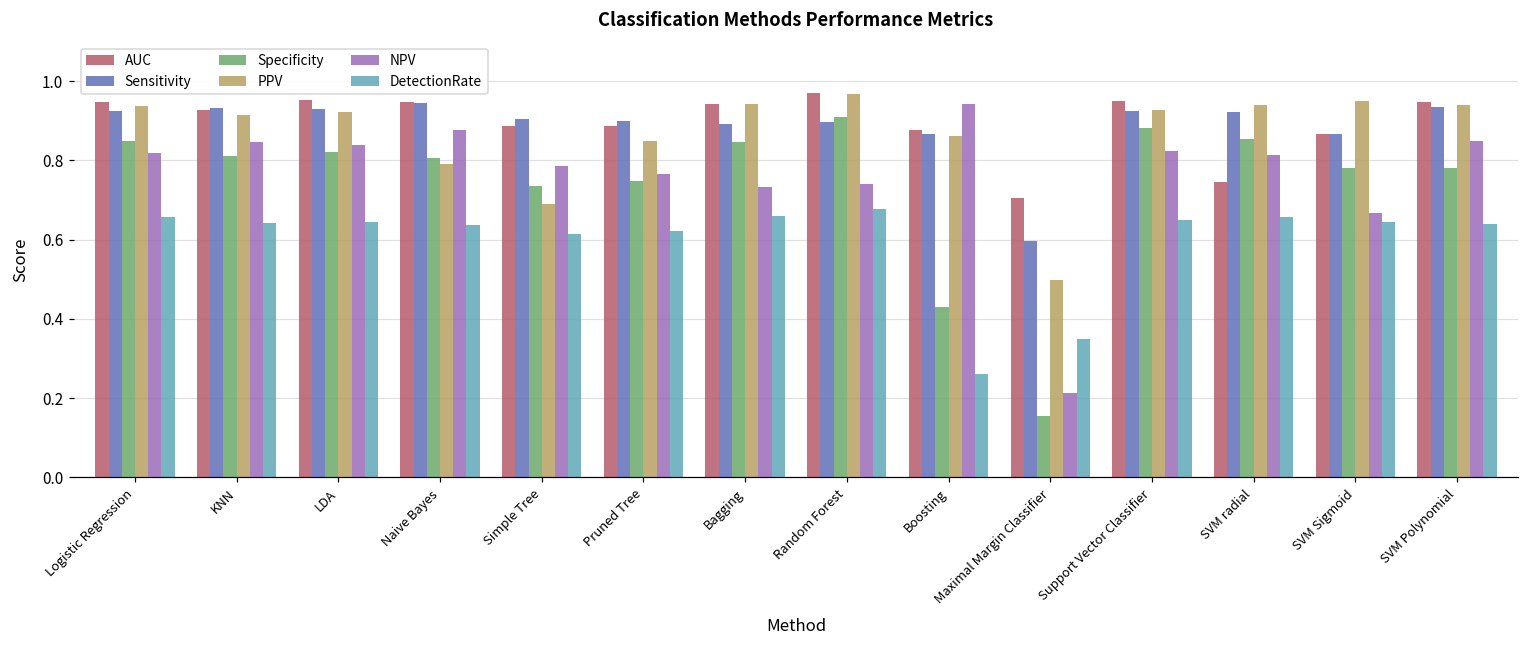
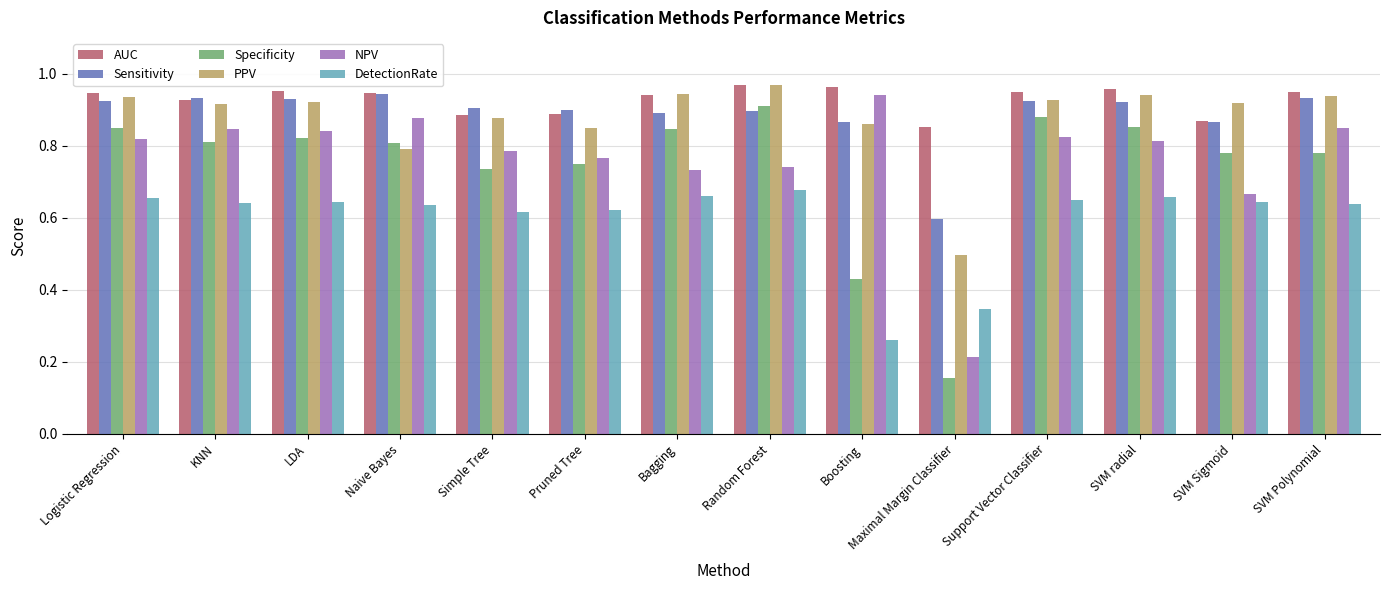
PPV, Simple Tree: 0.69 -> 0.88
AUC, Boosting: 0.88 -> 0.96
AUC, Maximal Margin Classifier: 0.71 -> 0.85
AUC, SVM radial: 0.75 -> 0.96
PPV, SVM Sigmoid: 0.95 -> 0.92
